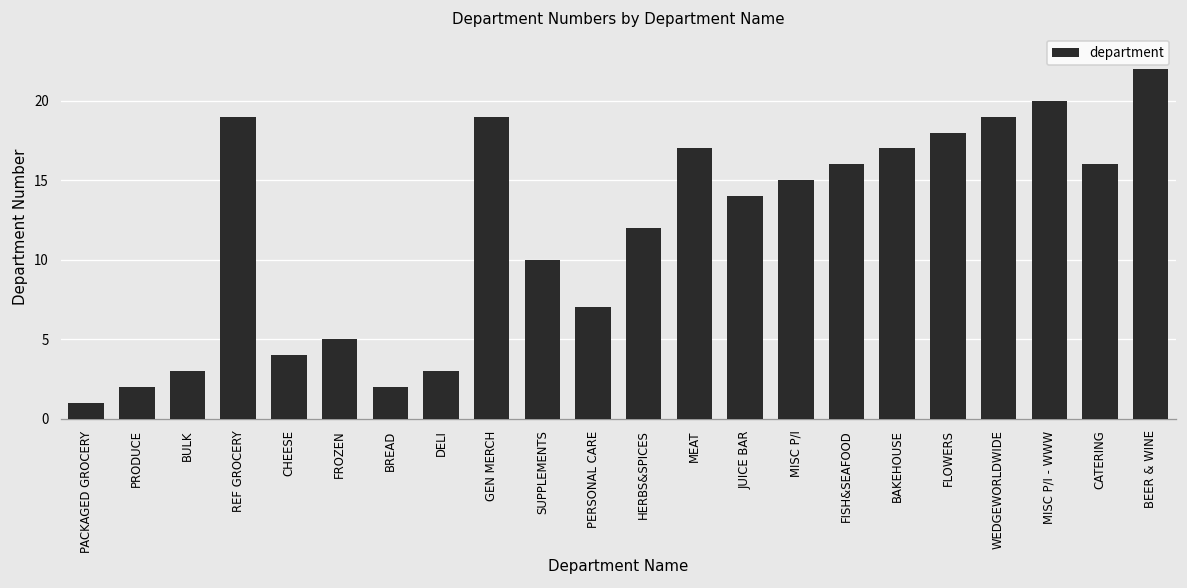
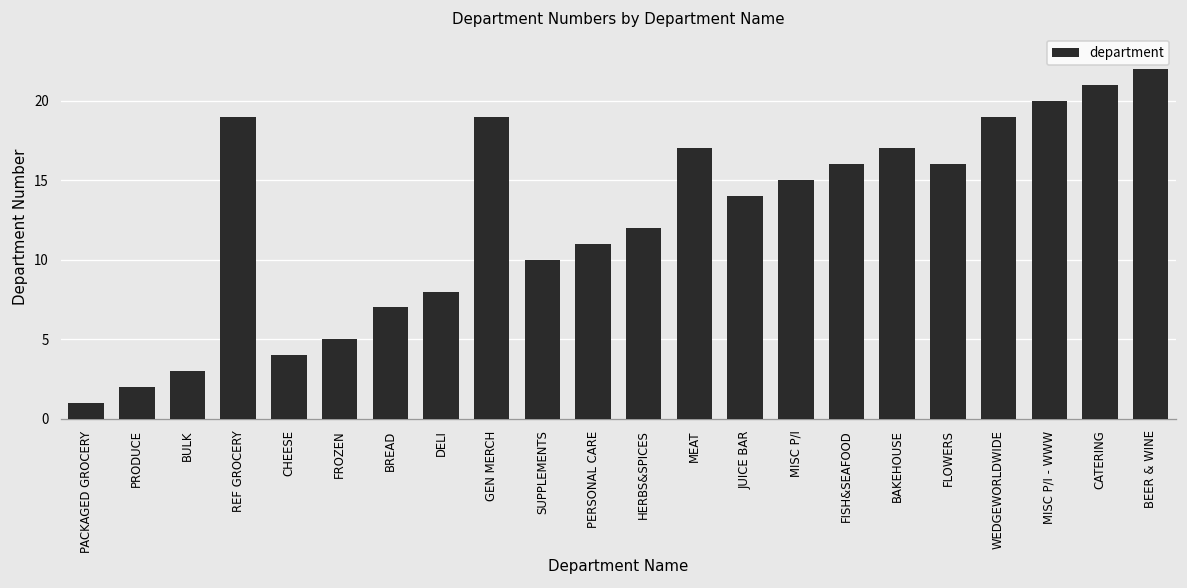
BREAD: 2 -> 7
DELI: 3 -> 8
PERSONAL CARE: 7 -> 11
FLOWERS: 18 -> 16
CATERING: 16 -> 21
